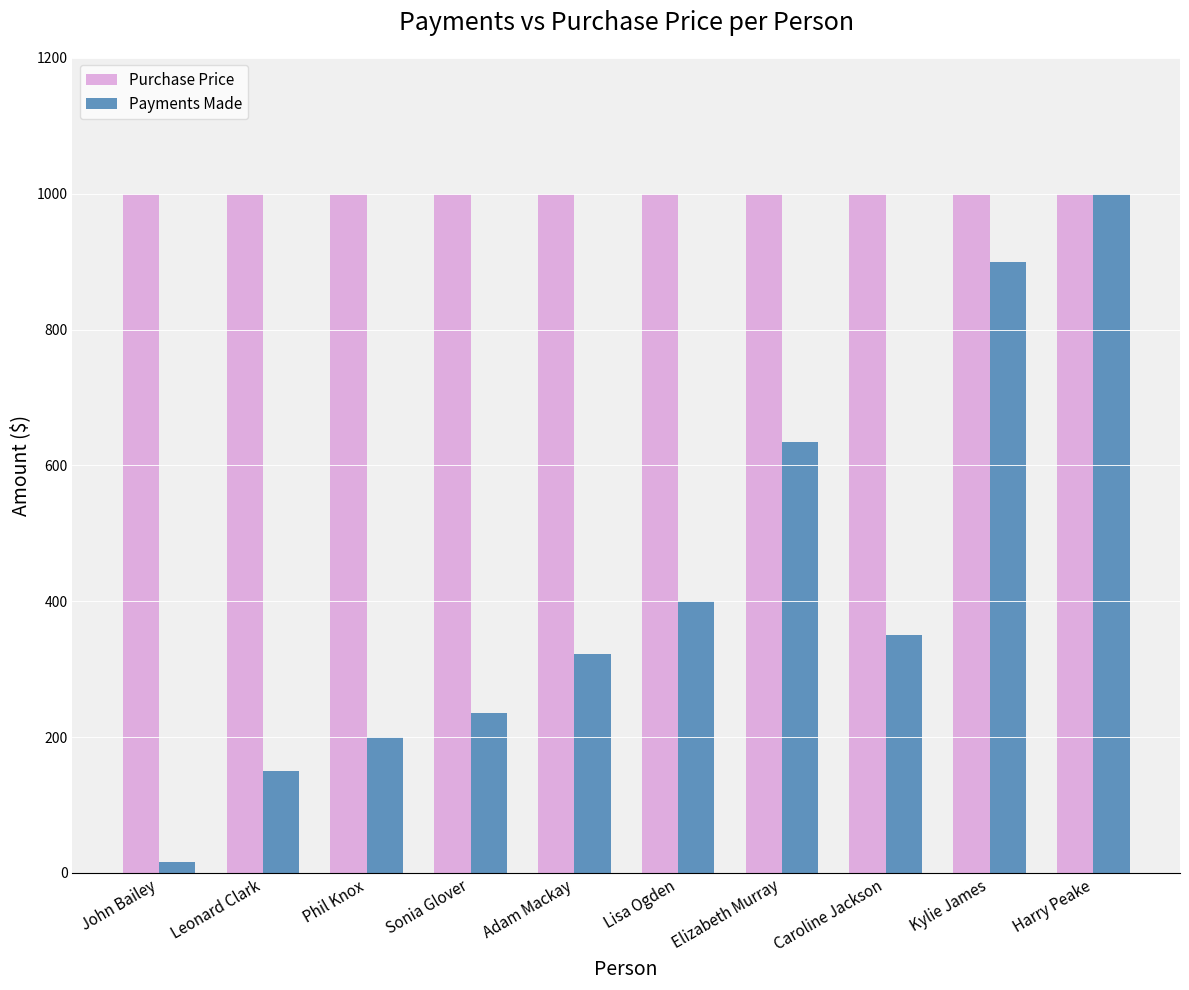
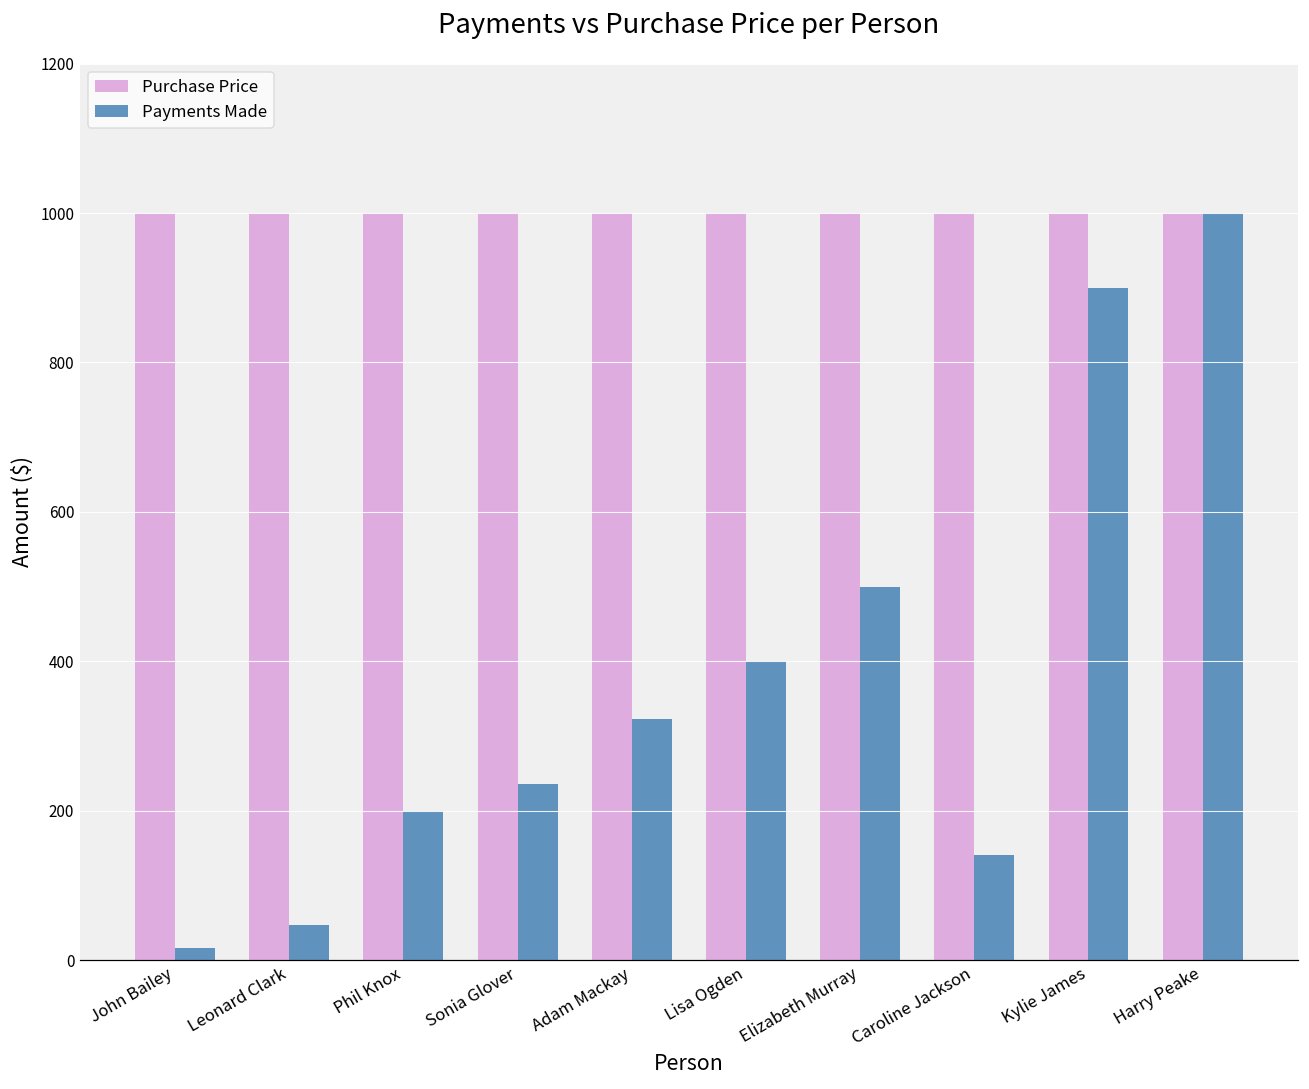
Payments Made, Leonard Clark: 150 -> 50
Payments Made, Elizabeth Murray: 630 -> 500
Payments Made, Caroline Jackson: 350 -> 140
